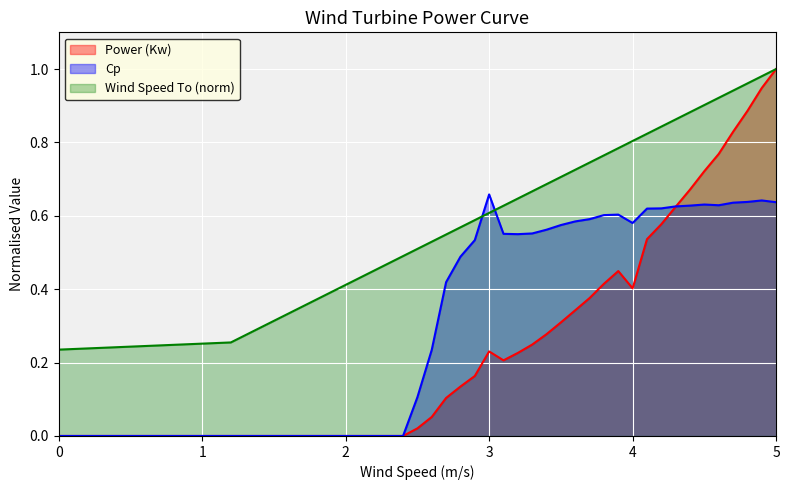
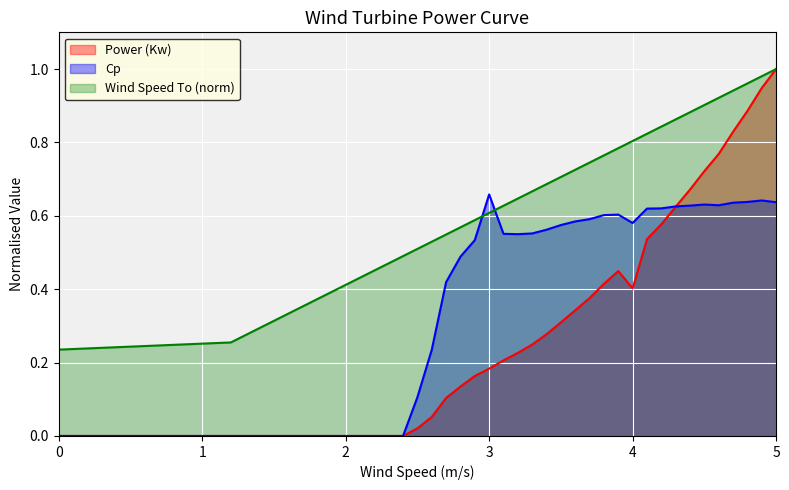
Power (Kw), 3: 0.23 -> 0.18
